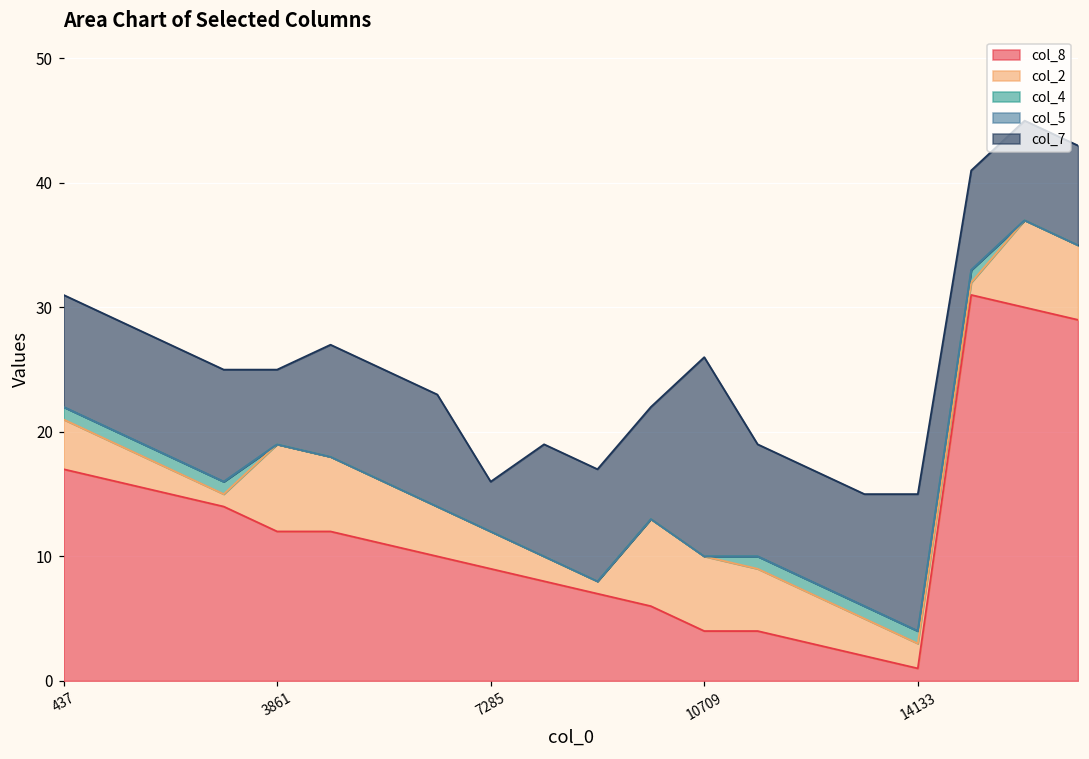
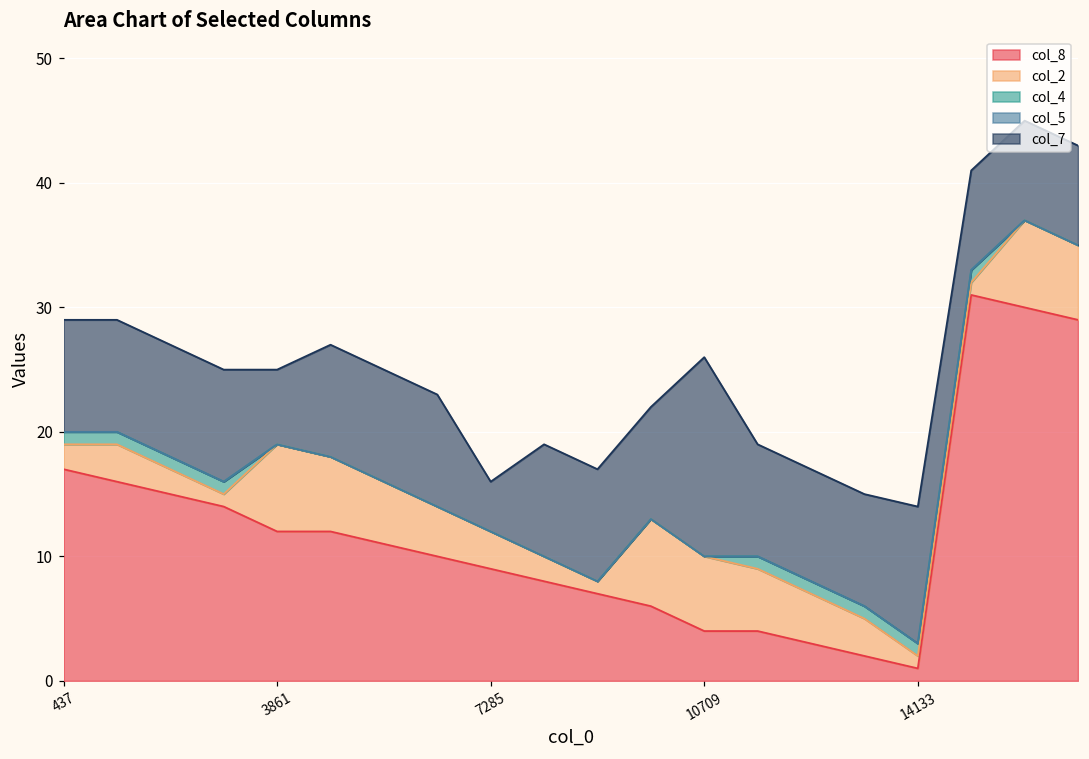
col_2, 437: 4 -> 2
col_2, 14133: 2 -> 1
